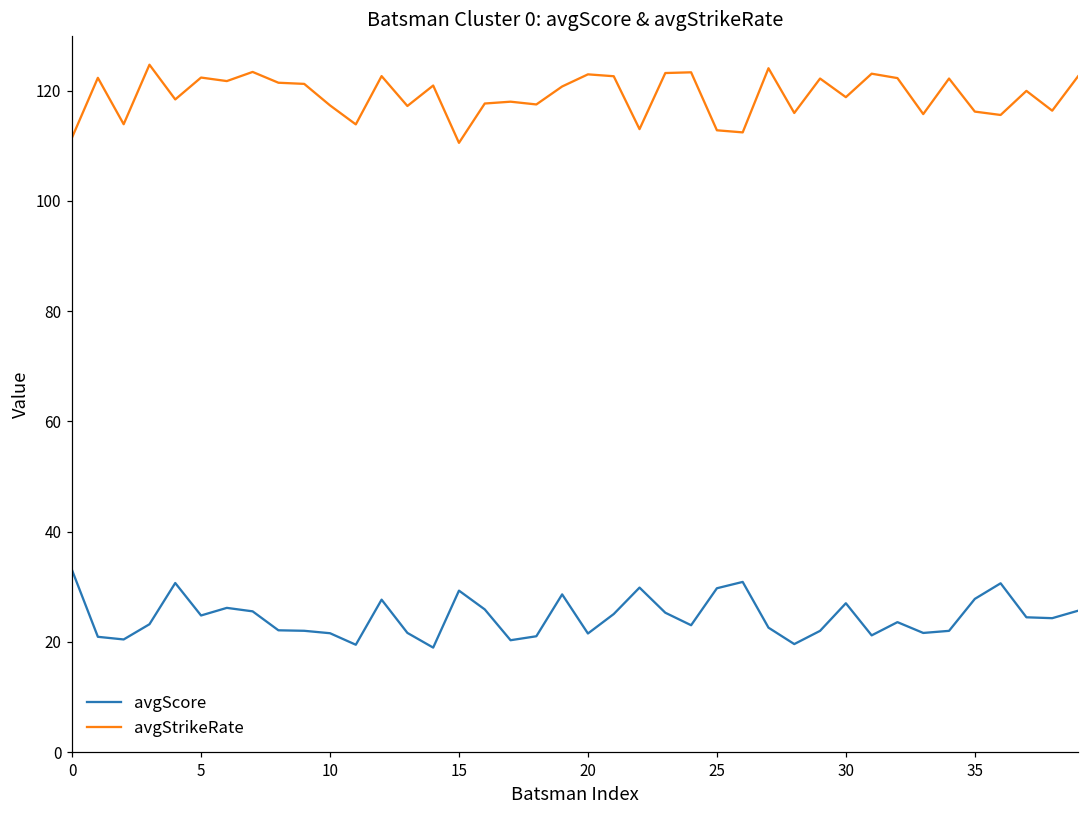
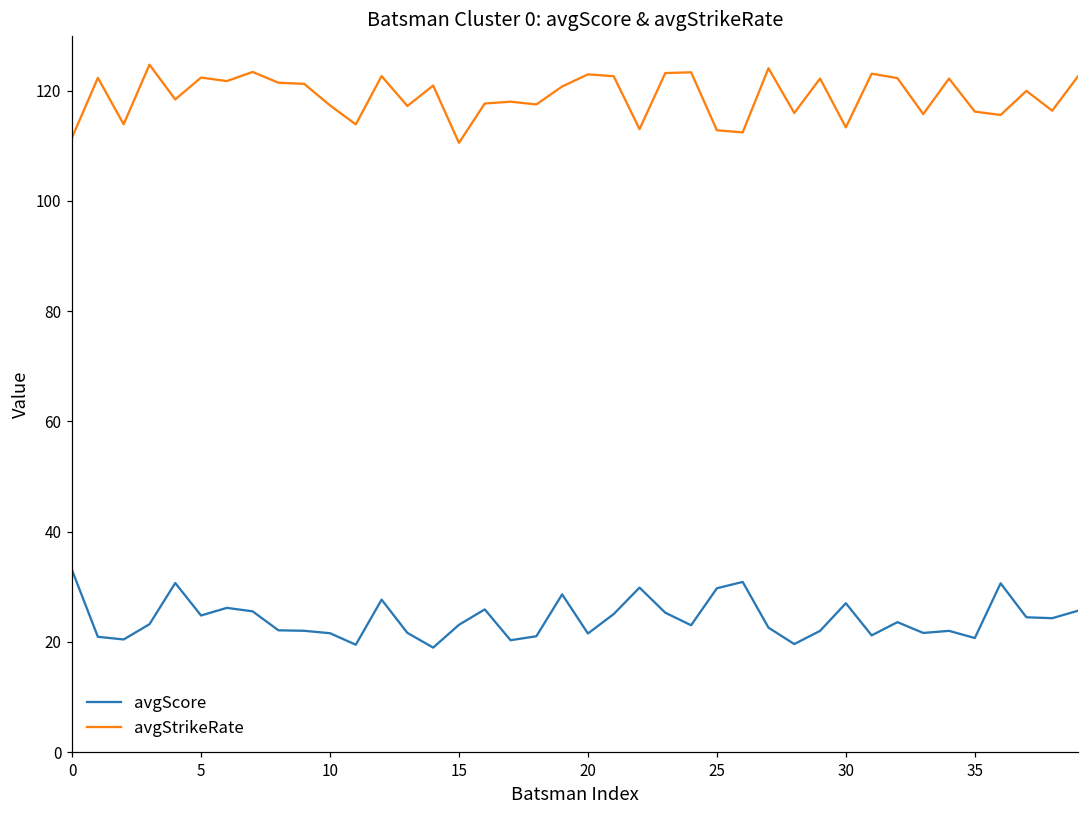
avgScore, 15: 29 -> 23
avgStrikeRate, 30: 119 -> 113
avgScore, 35: 28 -> 21
